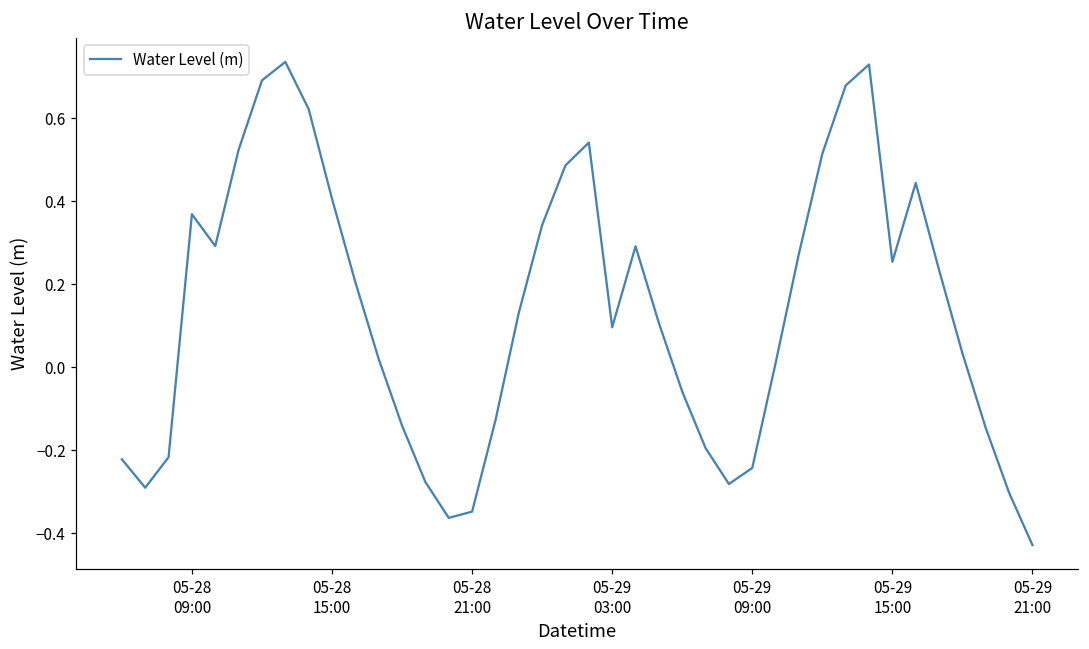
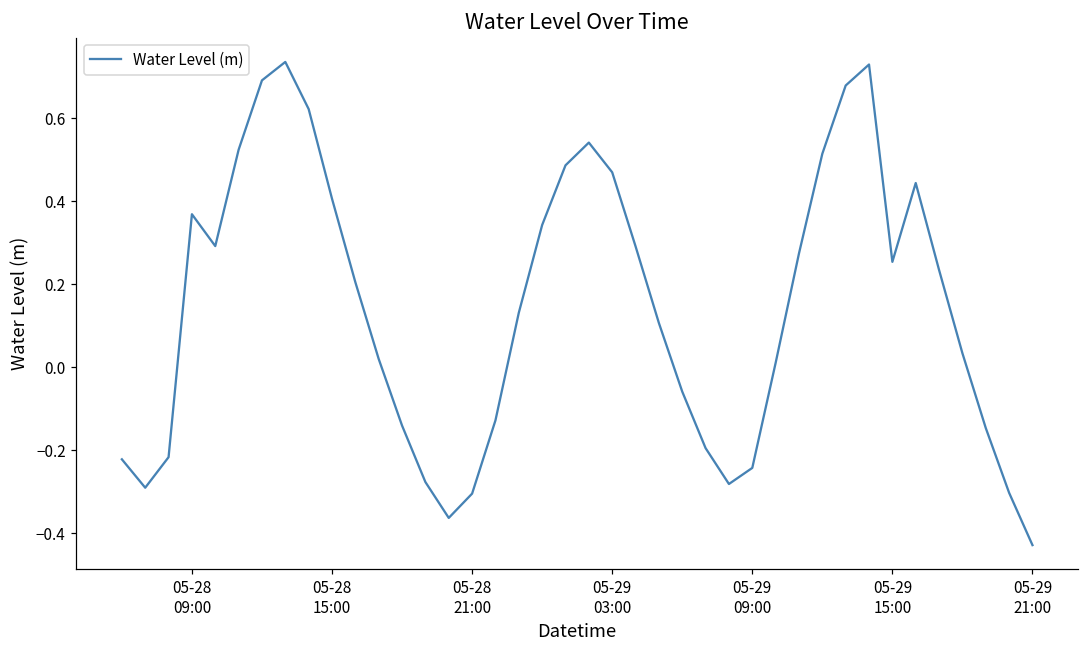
05-28 21:00: -0.35 -> -0.30
05-29 03:00: 0.10 -> 0.47
